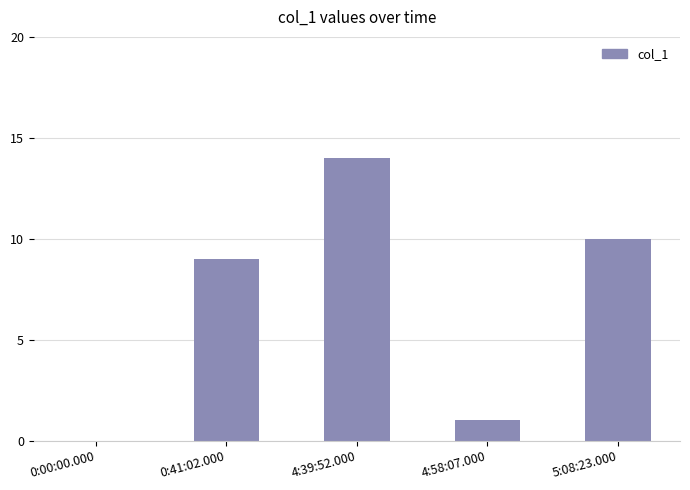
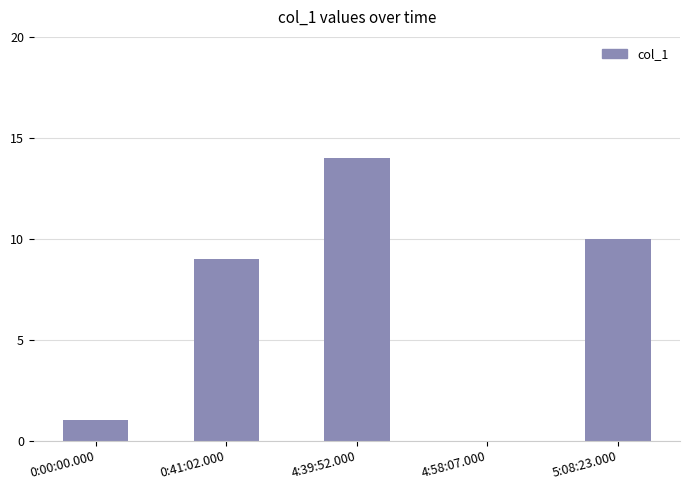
0:00:00.000: 0 -> 1
4:58:07.000: 1 -> 0
